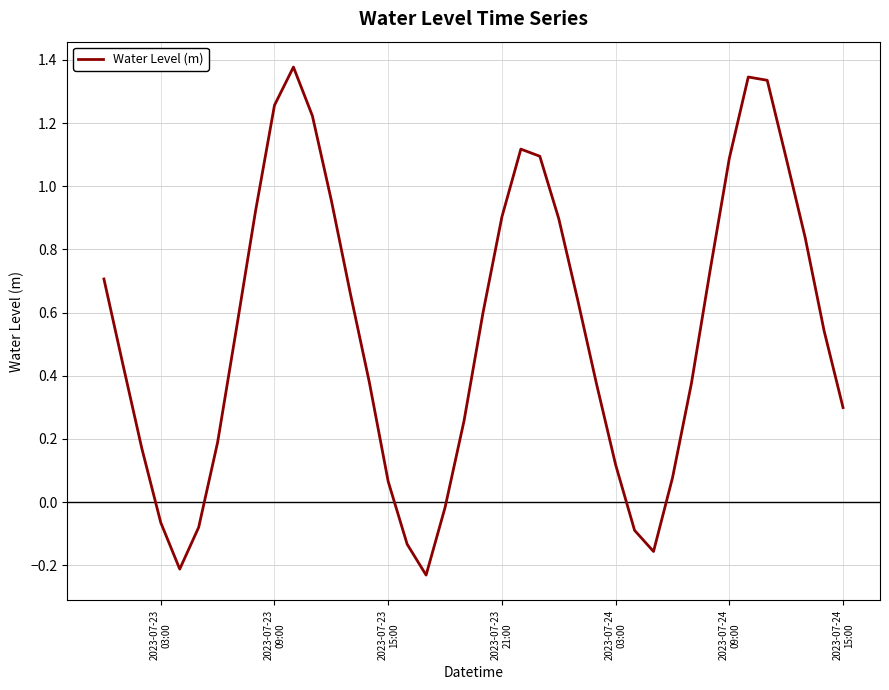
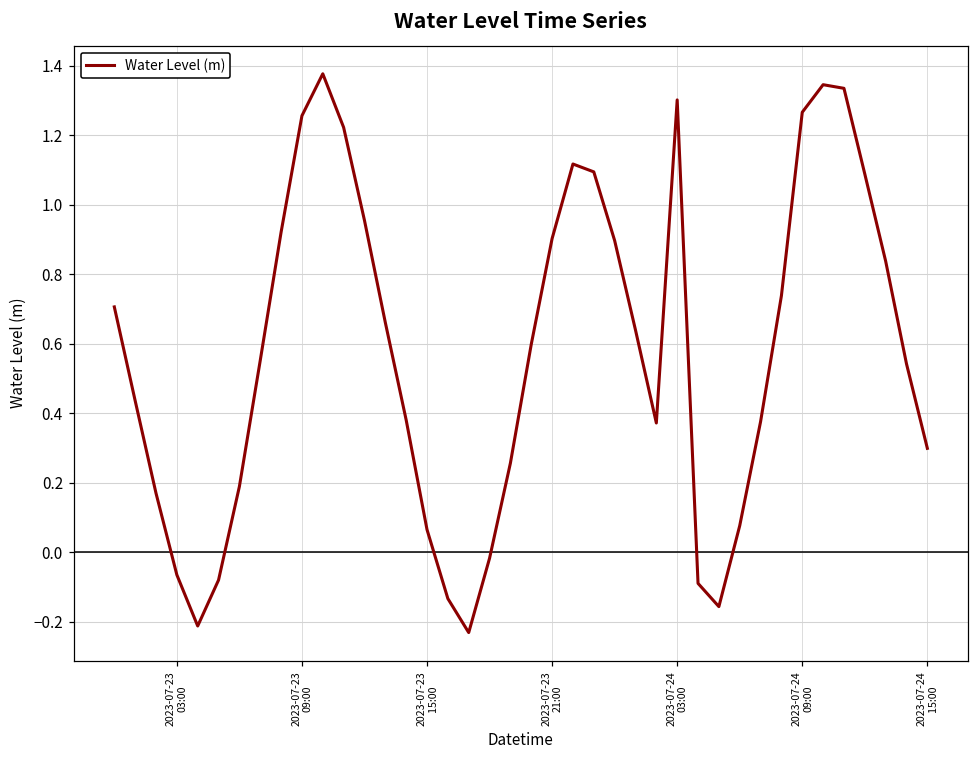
2023-07-24 03:00: 0.12 -> 1.30
2023-07-24 09:00: 1.09 -> 1.27
